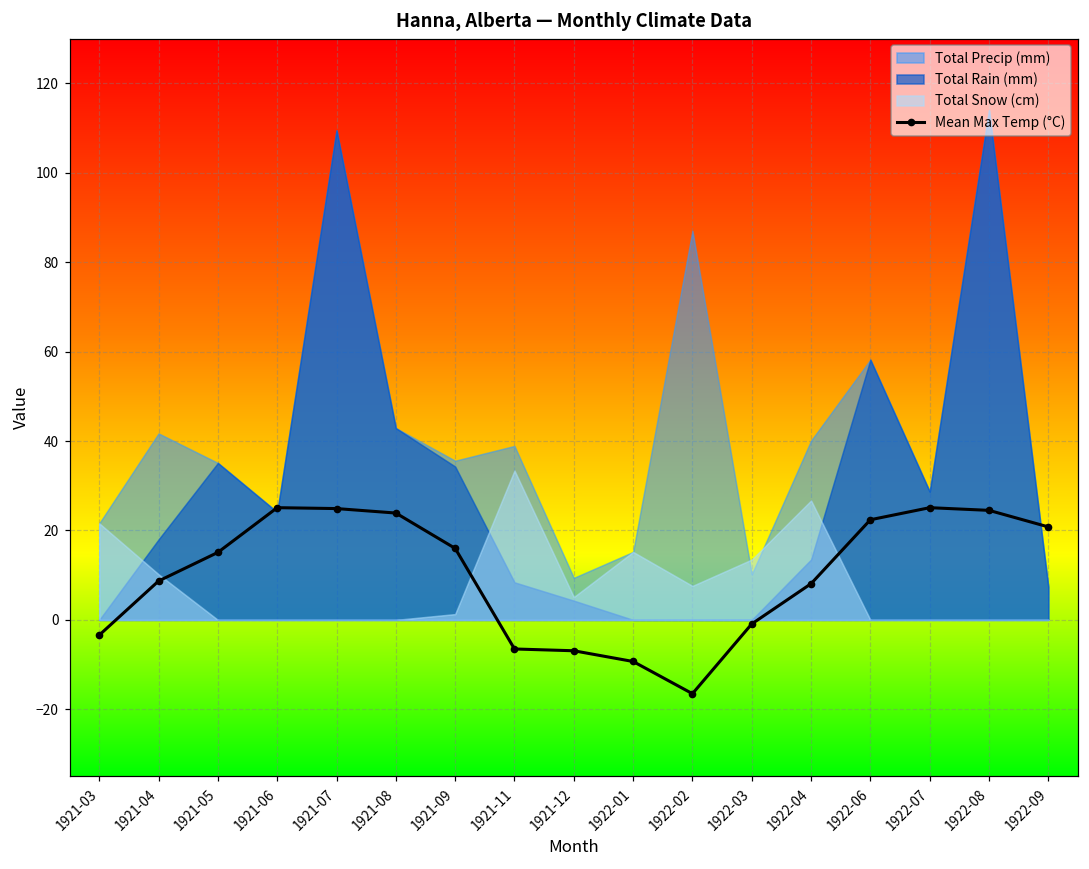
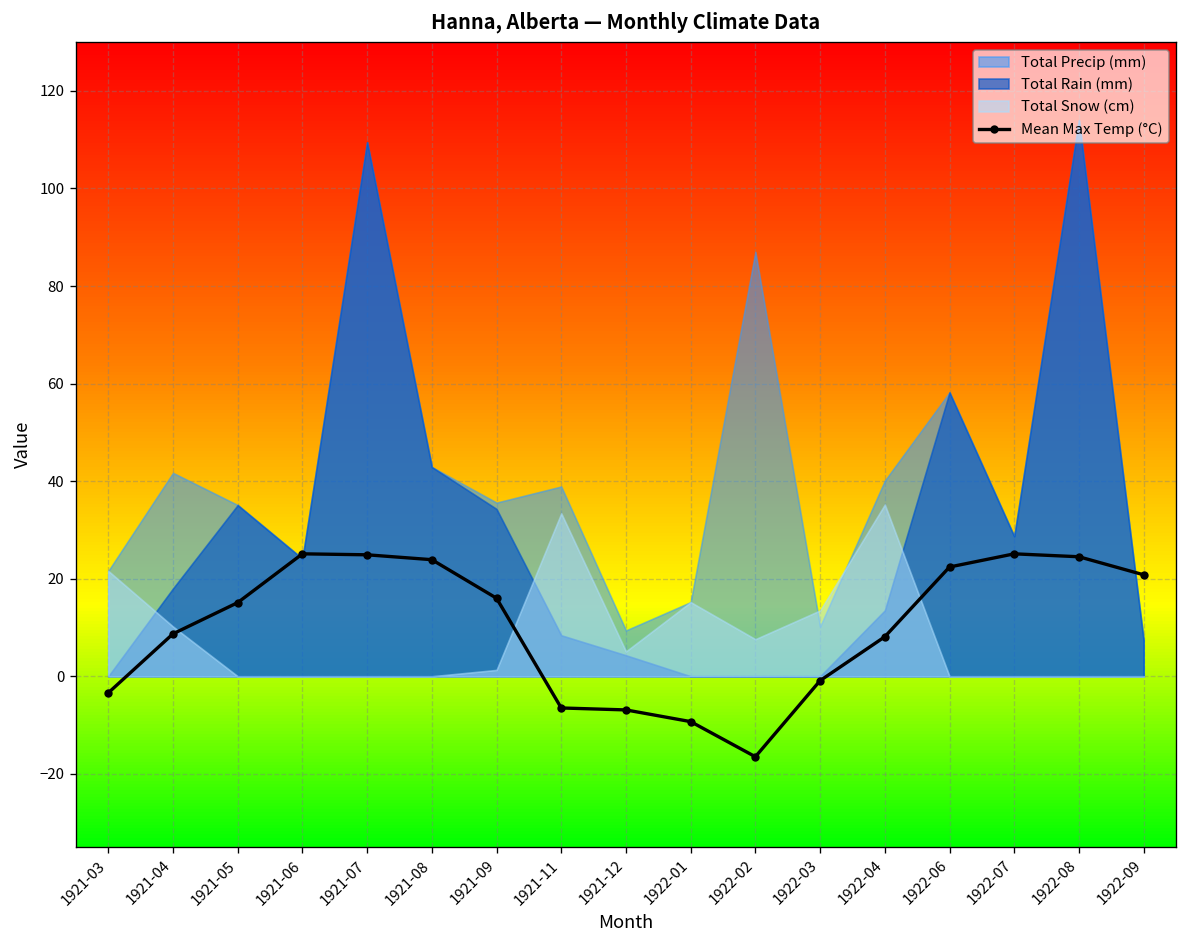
Total Snow (cm), 1922-04: 27 -> 35
